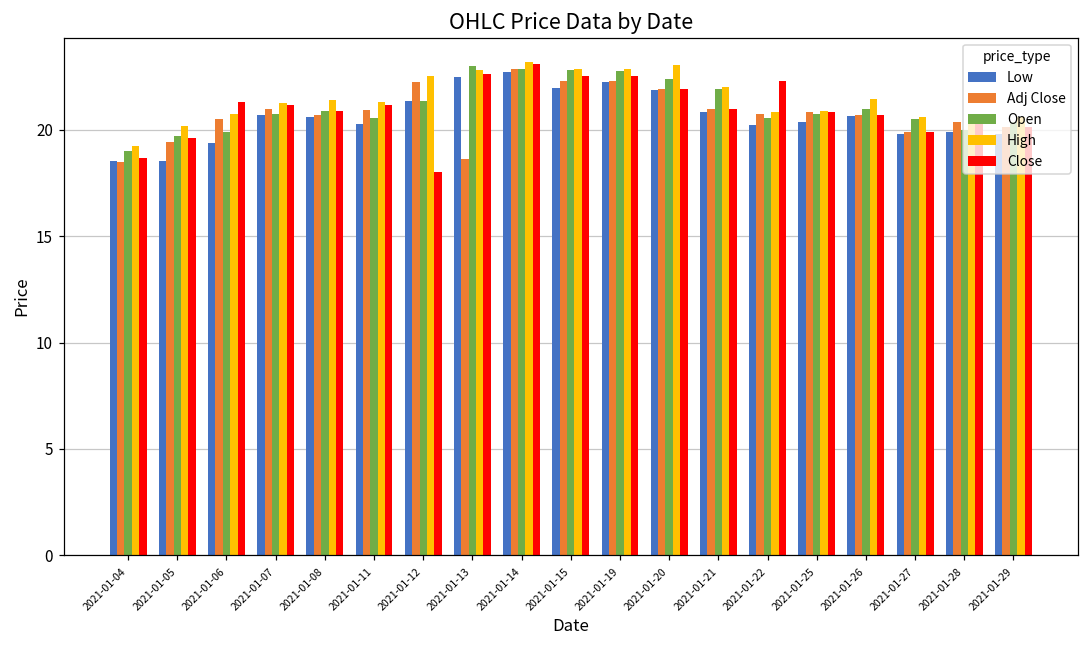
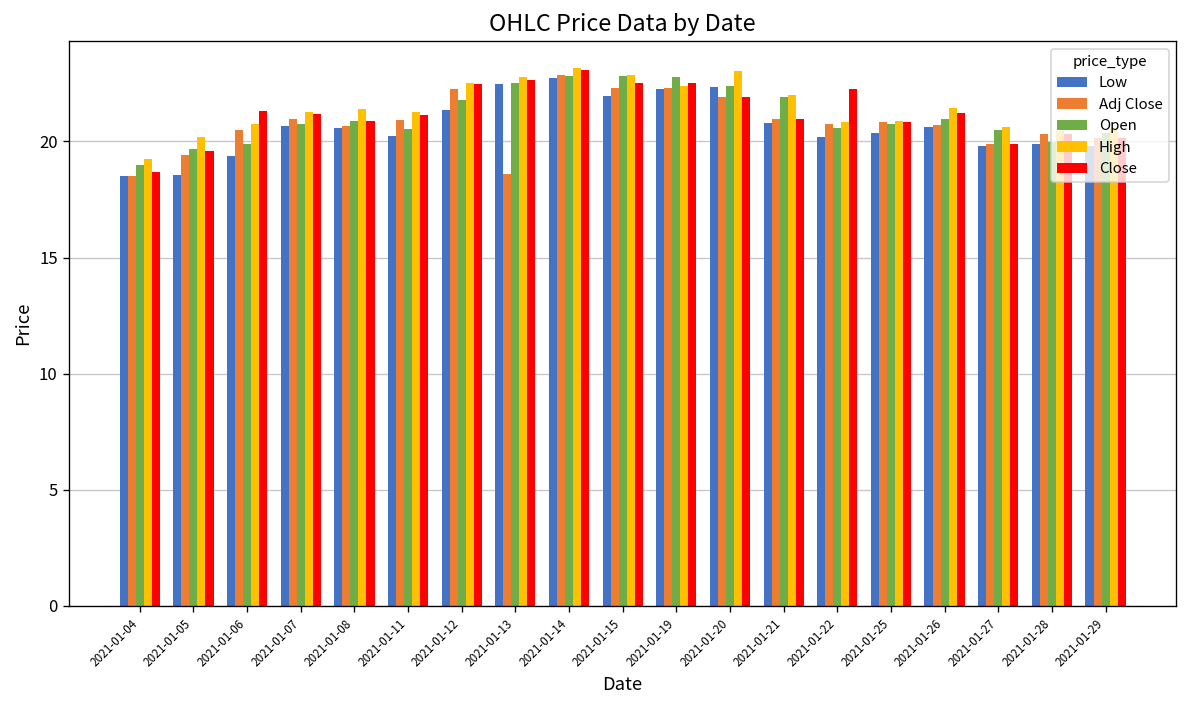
Open, 2021-01-12: 21.4 -> 21.8
Close, 2021-01-12: 18.0 -> 22.5
Open, 2021-01-13: 23.0 -> 22.5
High, 2021-01-19: 22.9 -> 22.4
Low, 2021-01-20: 21.9 -> 22.4
Close, 2021-01-26: 20.7 -> 21.2
